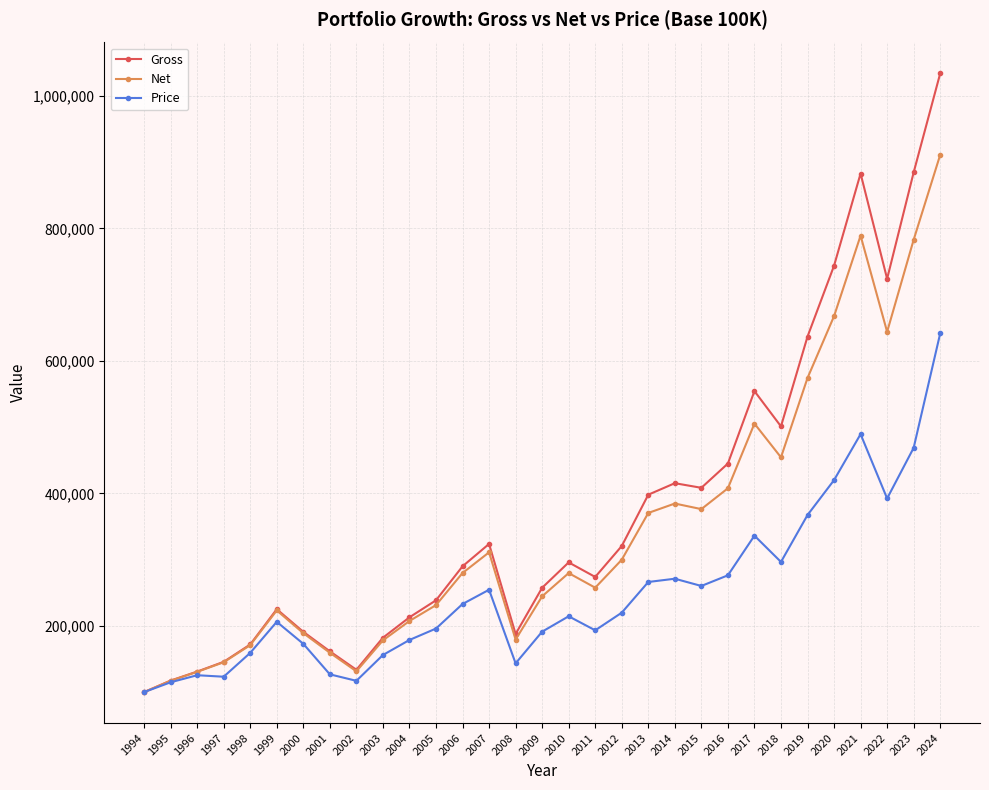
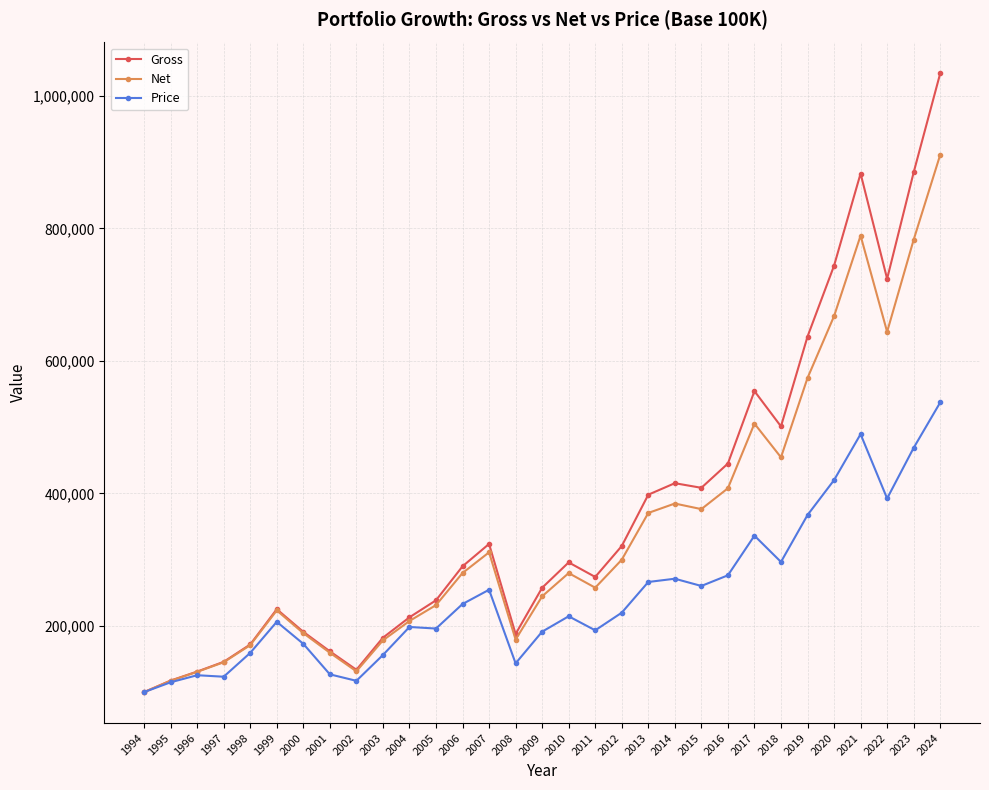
Price, 2004: 180,000 -> 200,000
Price, 2024: 640,000 -> 540,000
